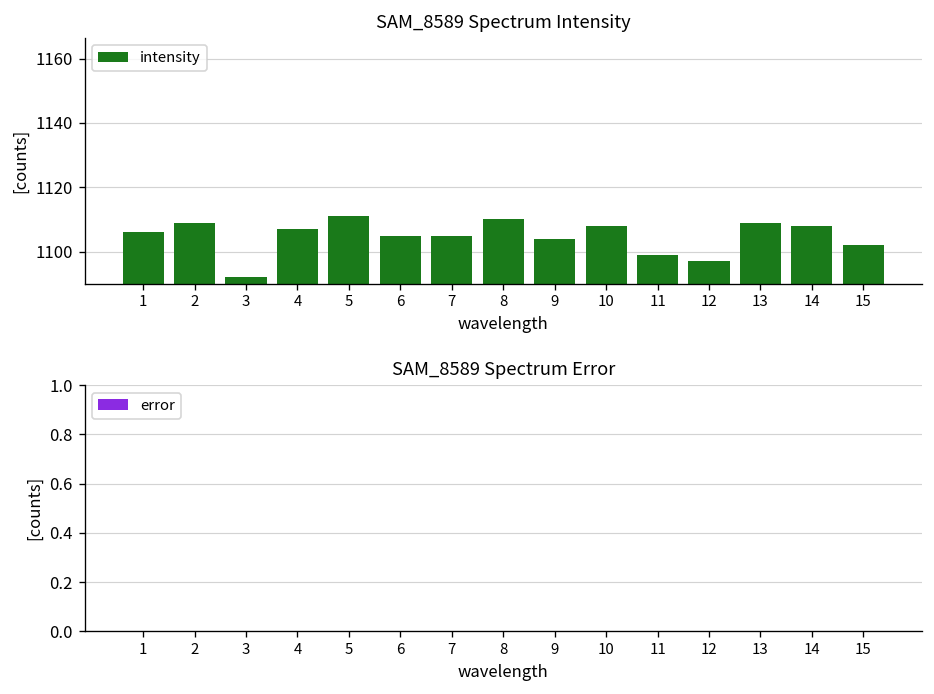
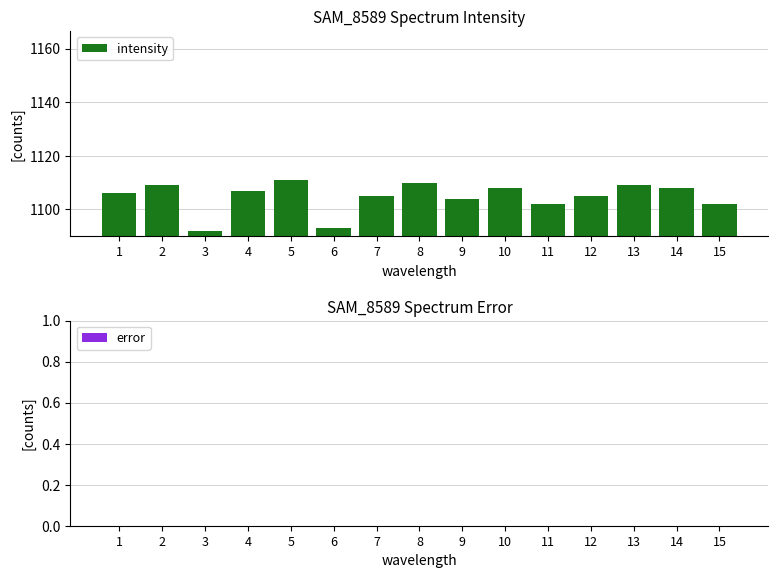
SAM_8589 Spectrum Intensity, 6: 1105 -> 1093
SAM_8589 Spectrum Intensity, 11: 1099 -> 1102
SAM_8589 Spectrum Intensity, 12: 1097 -> 1105
